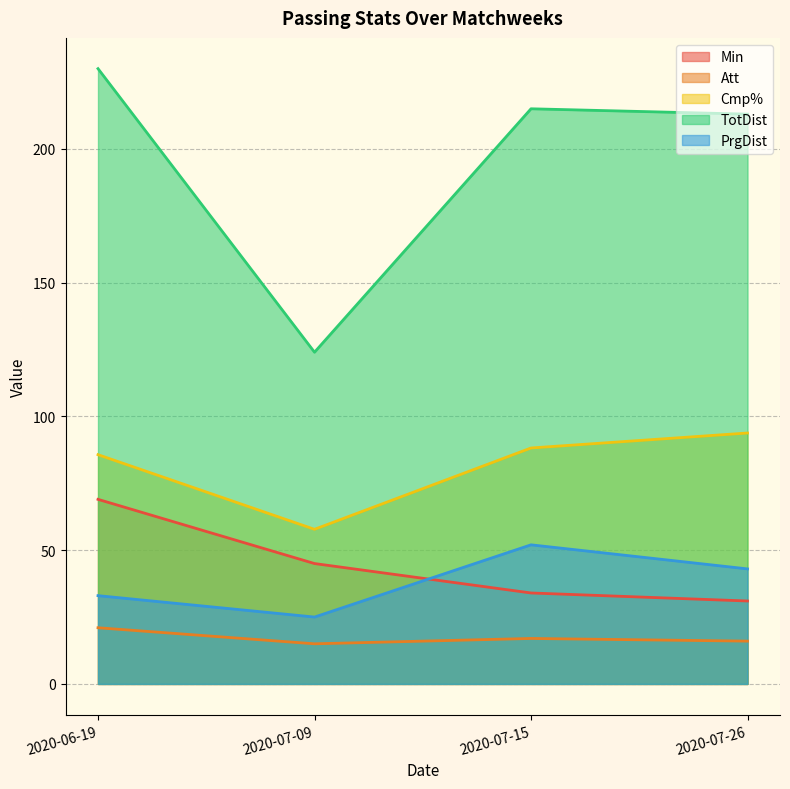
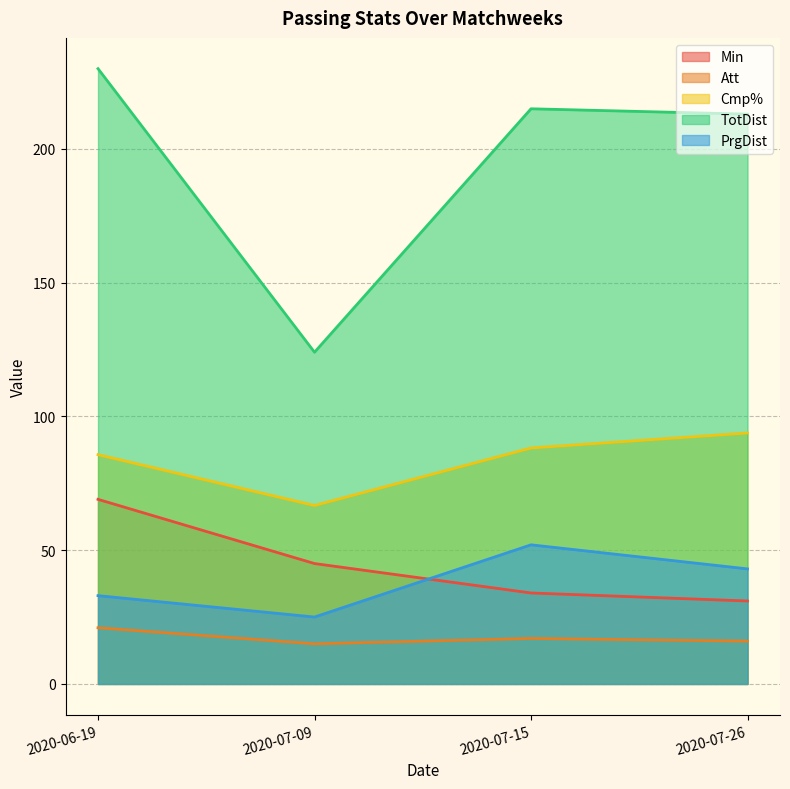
Cmp%, 2020-07-09: 58 -> 67
